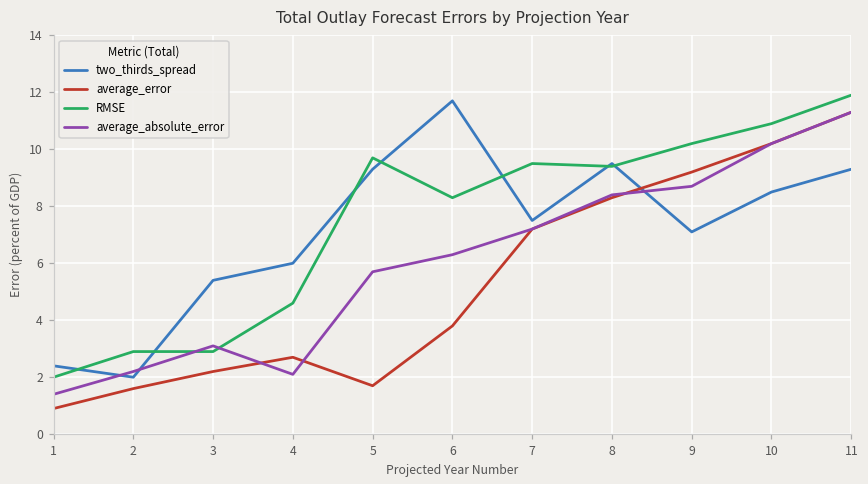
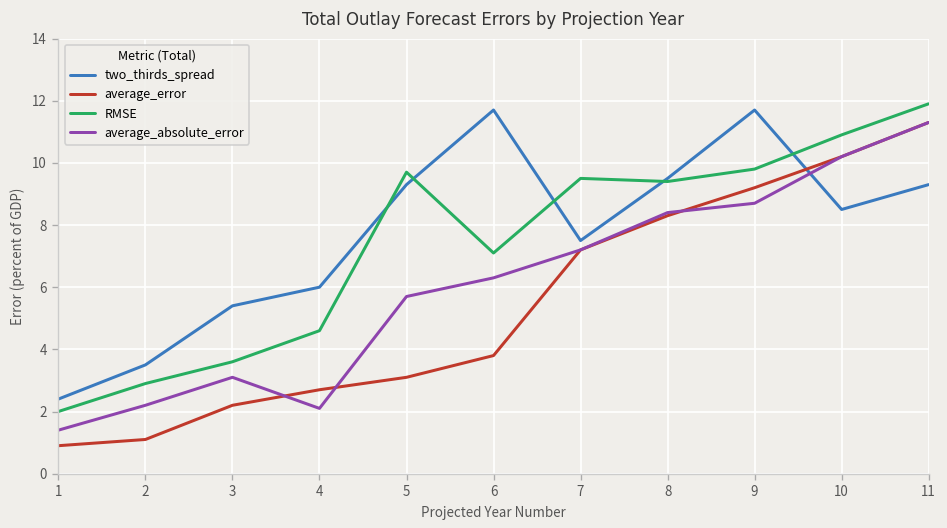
two_thirds_spread, 2: 2.0 -> 3.5
average_error, 2: 1.6 -> 1.1
RMSE, 3: 2.9 -> 3.6
average_error, 5: 1.7 -> 3.1
RMSE, 6: 8.3 -> 7.1
two_thirds_spread, 9: 7.1 -> 11.7
RMSE, 9: 10.2 -> 9.8
